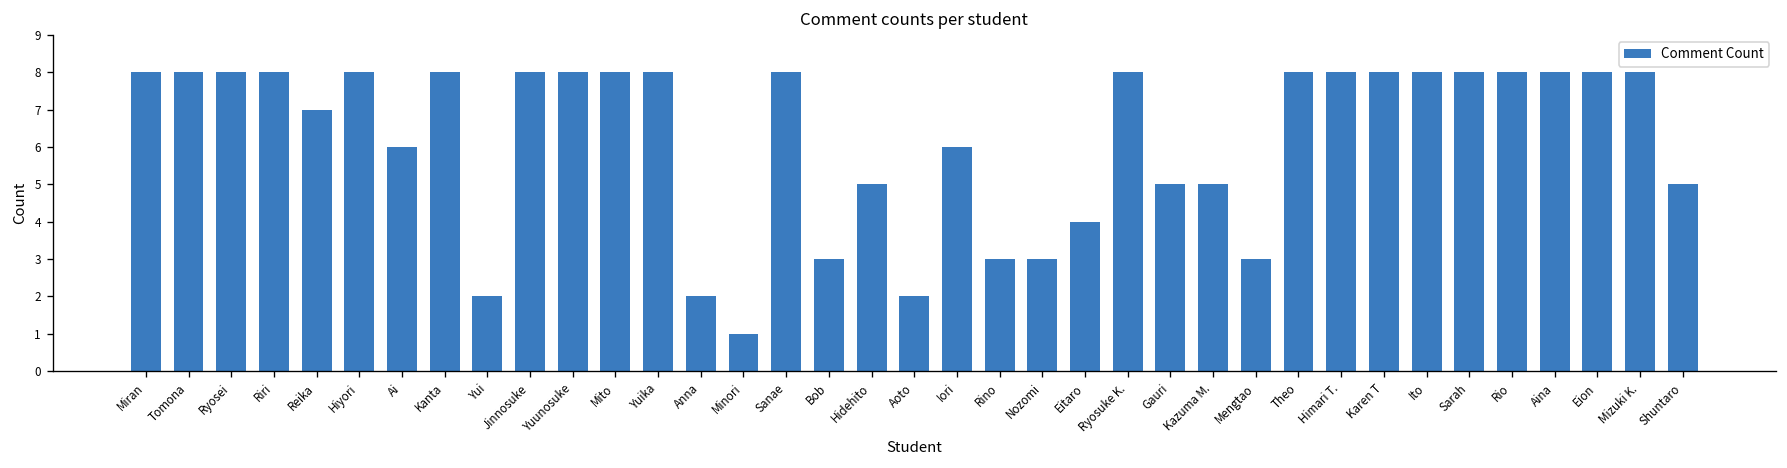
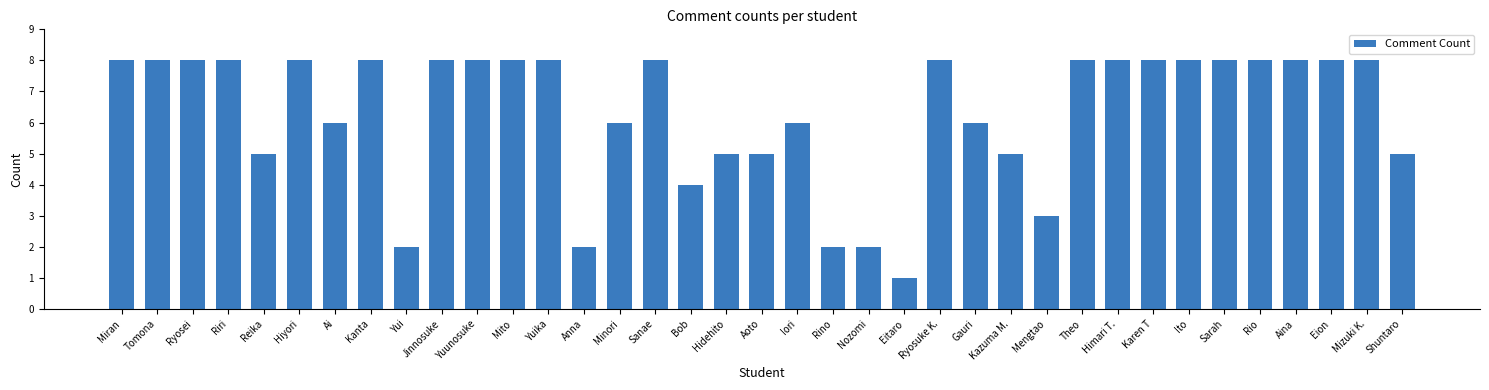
Reika: 7 -> 5
Minori: 1 -> 6
Bob: 3 -> 4
Aoto: 2 -> 5
Rino: 3 -> 2
Nozomi: 3 -> 2
Eitaro: 4 -> 1
Gauri: 5 -> 6
